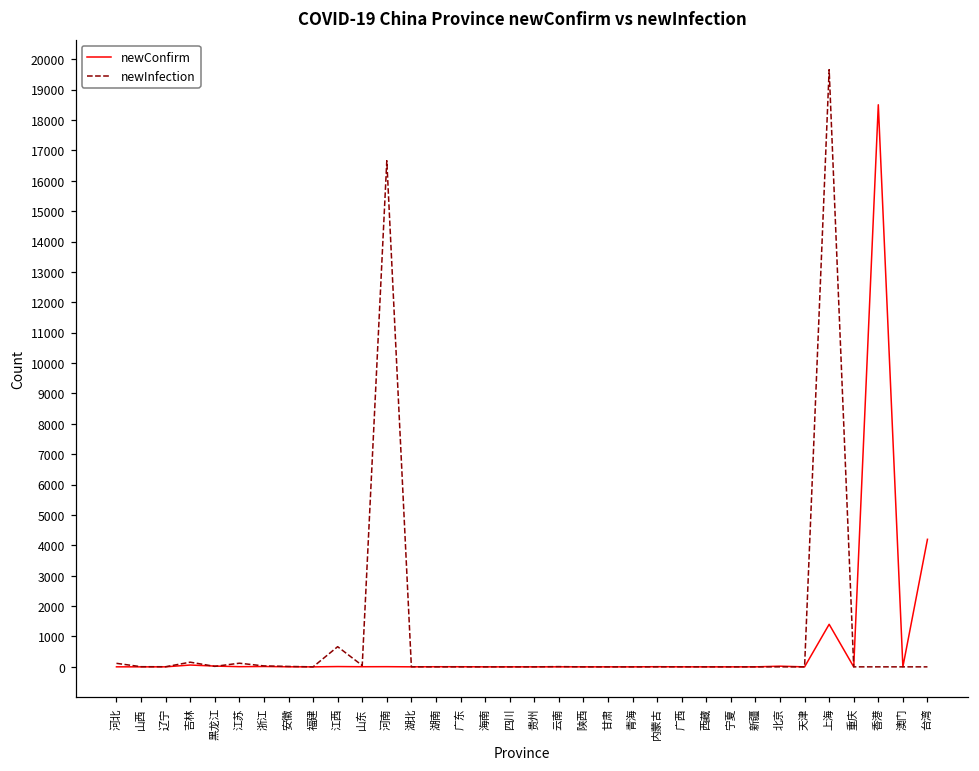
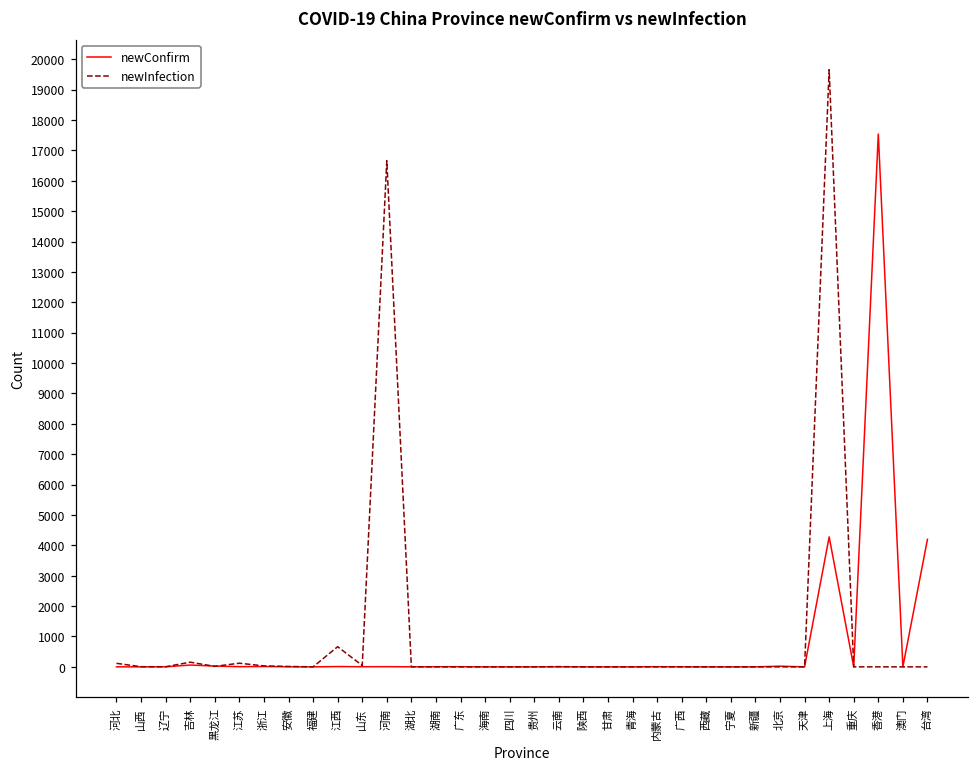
newConfirm, 上海: 1400 -> 4300
newConfirm, 香港: 18500 -> 17500
